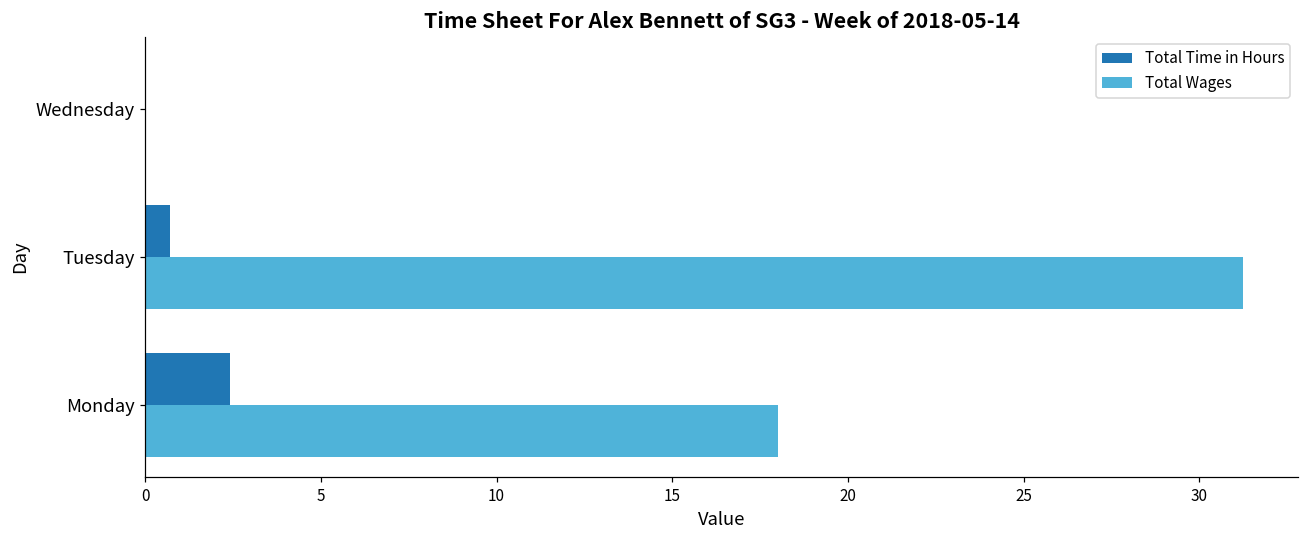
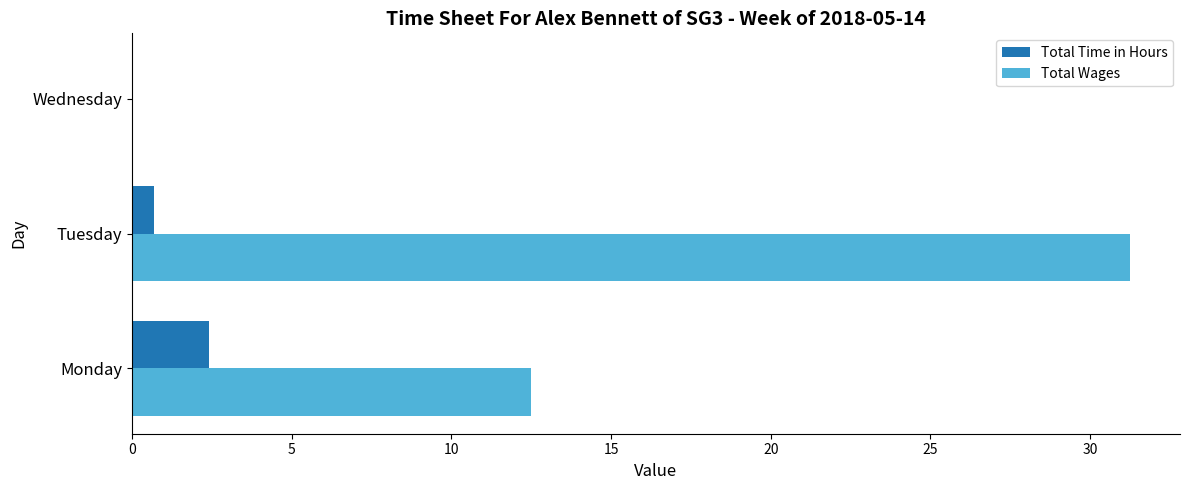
Total Wages, Monday: 18.0 -> 12.5
